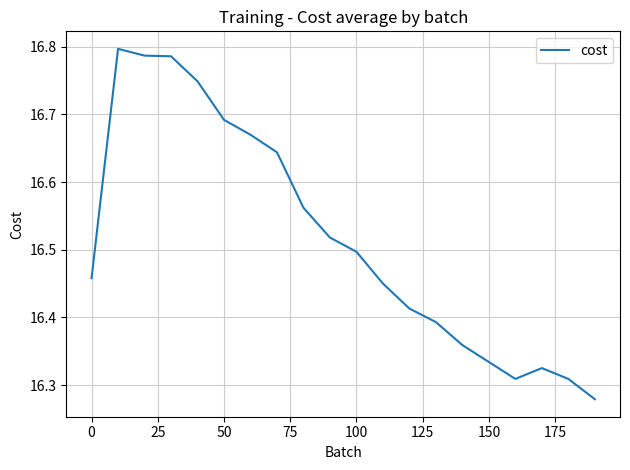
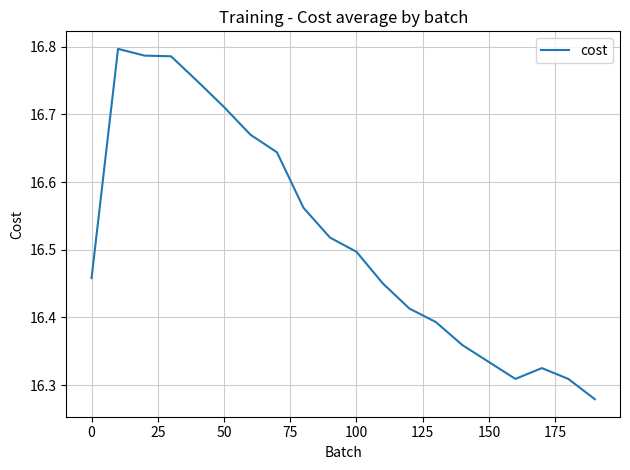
50: 16.69 -> 16.71
